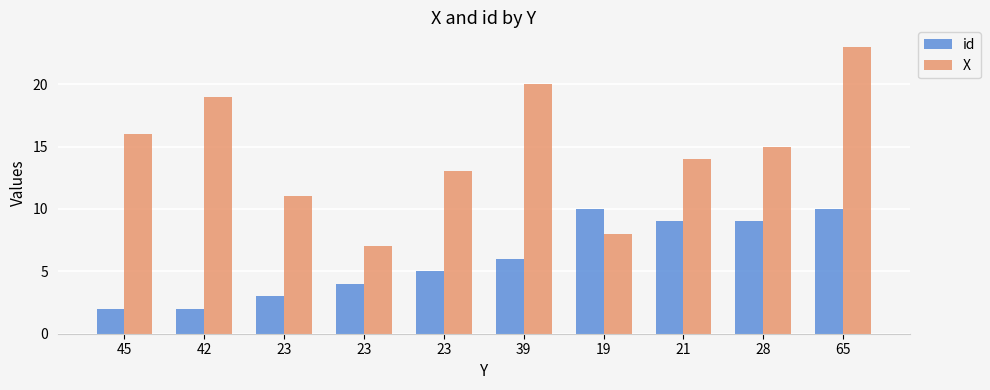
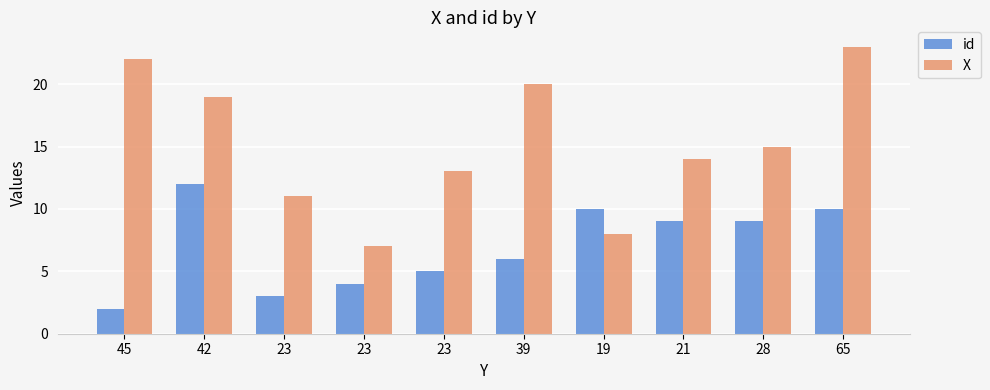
X, 45: 16 -> 22
id, 42: 2 -> 12
